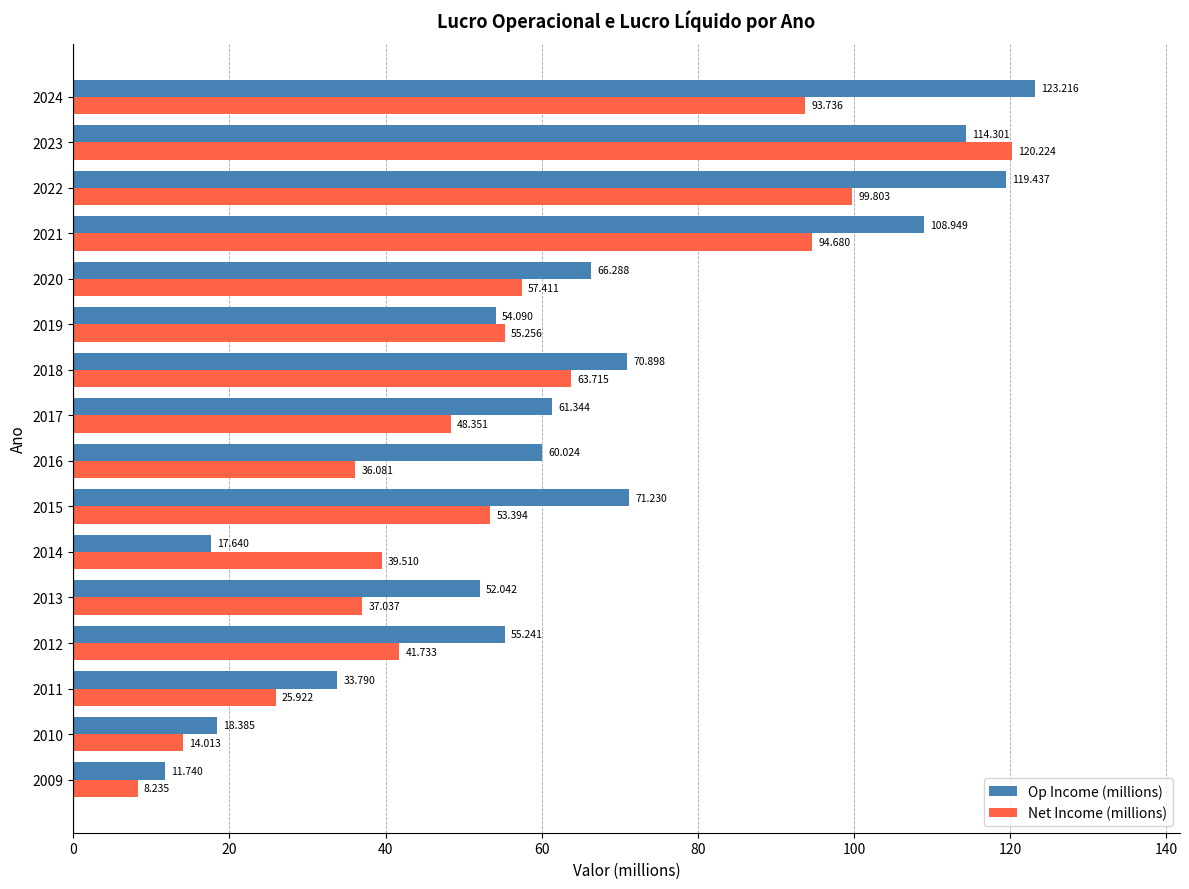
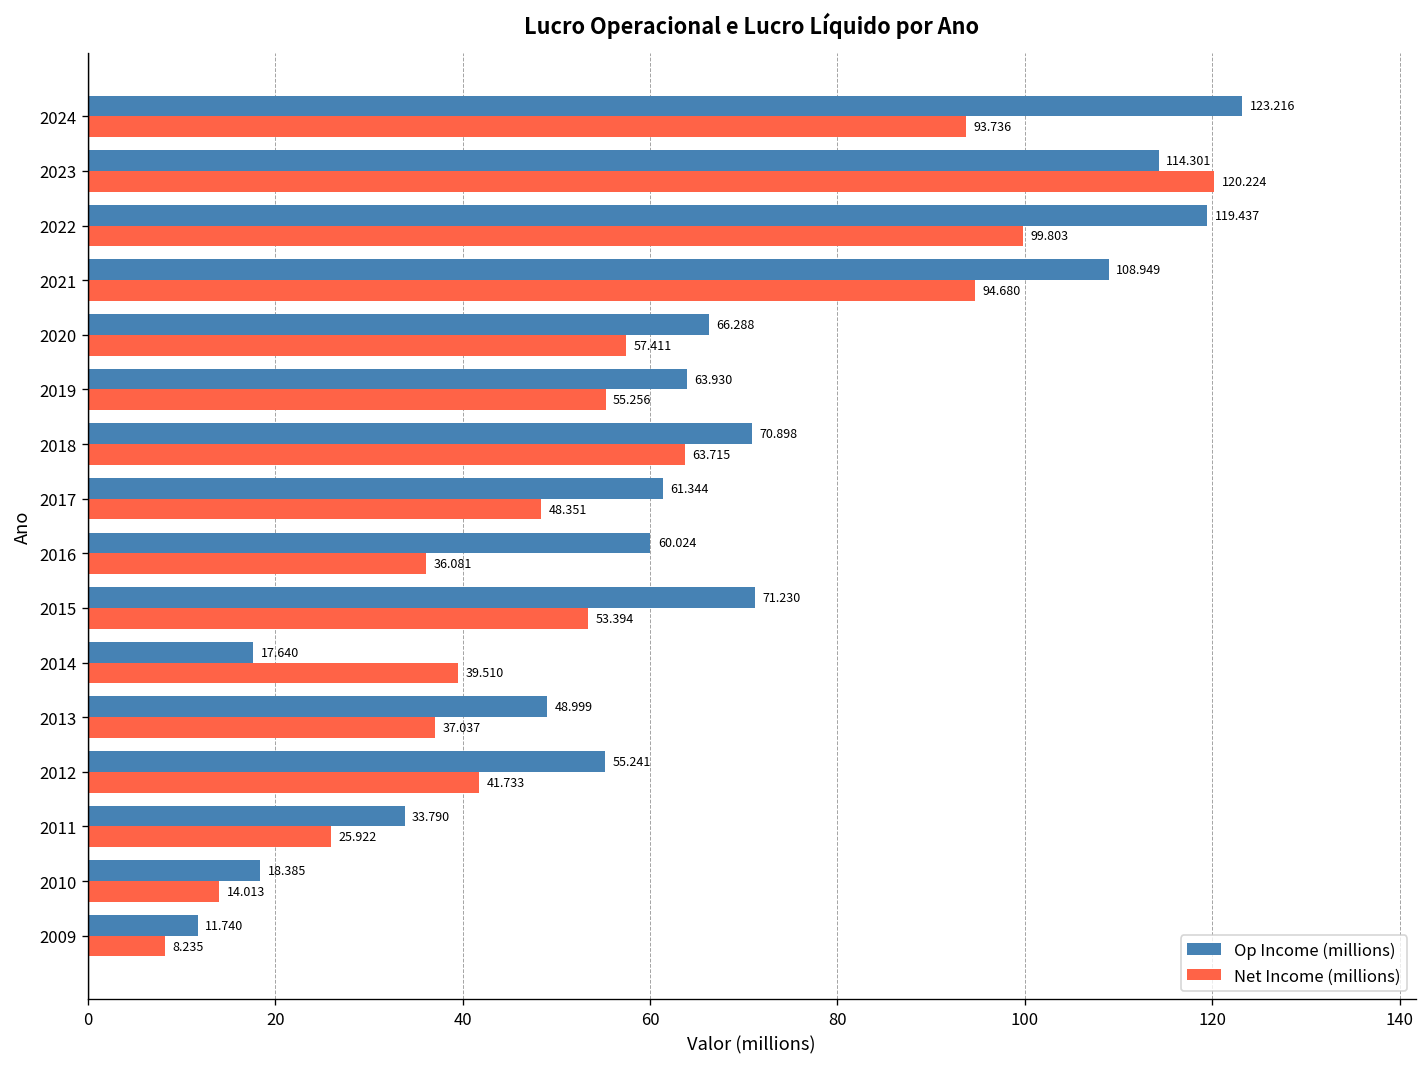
Op Income (millions), 2019: 54.090 -> 63.930
Op Income (millions), 2013: 52.042 -> 48.999
